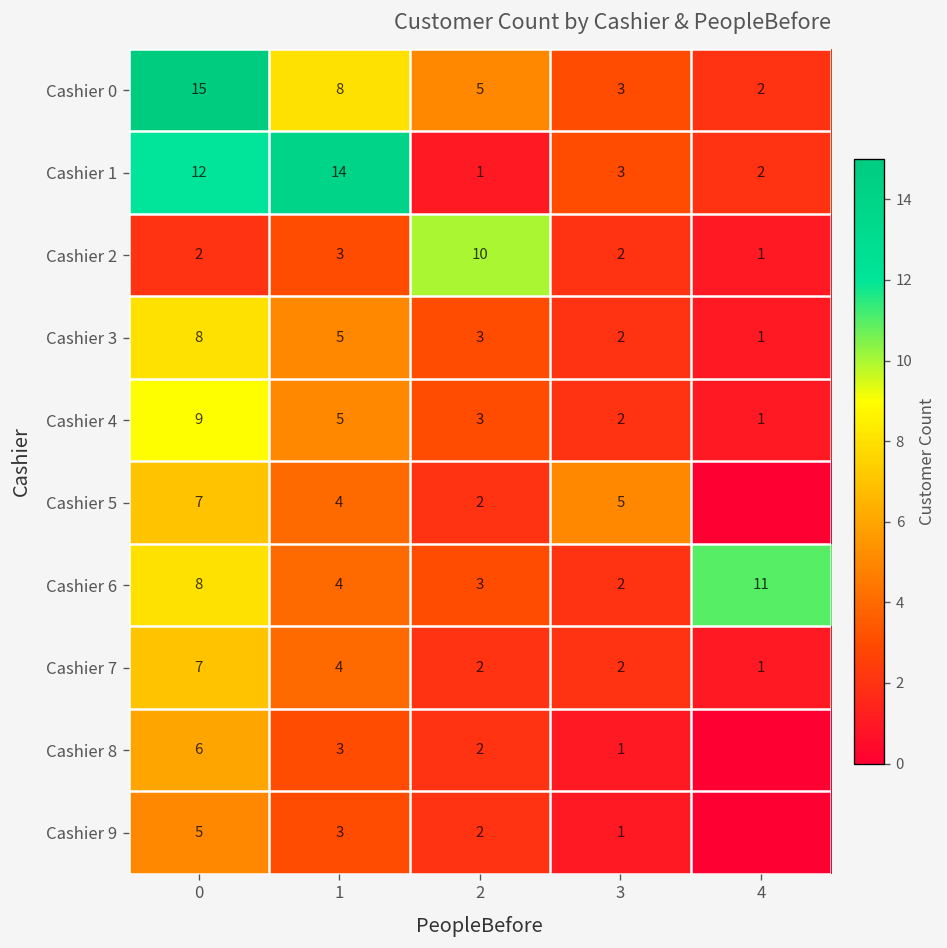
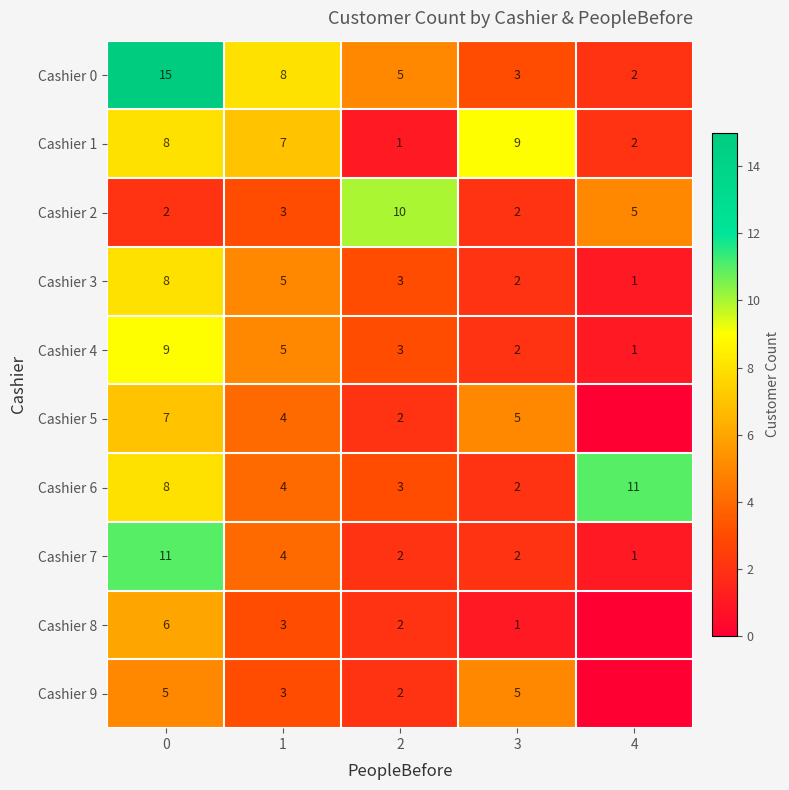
Cashier 1, 0: 12 -> 8
Cashier 1, 1: 14 -> 7
Cashier 1, 3: 3 -> 9
Cashier 2, 4: 1 -> 5
Cashier 7, 0: 7 -> 11
Cashier 9, 3: 1 -> 5
